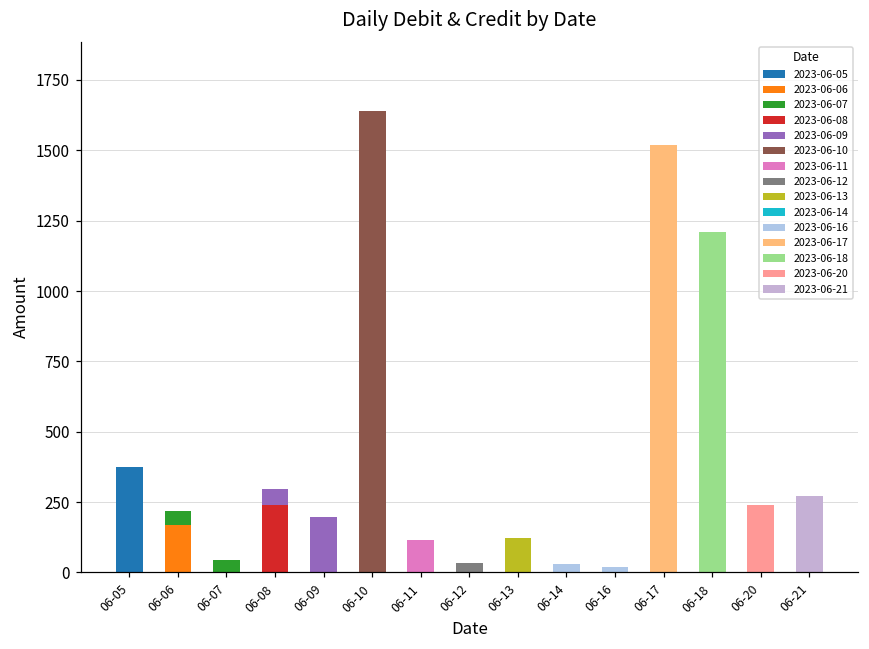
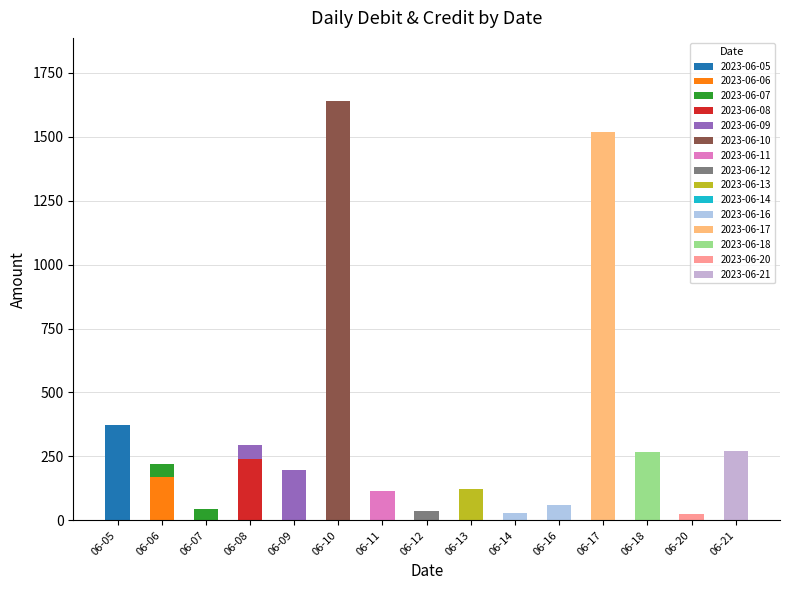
06-16: 20 -> 60
06-18: 1210 -> 270
06-20: 240 -> 20
